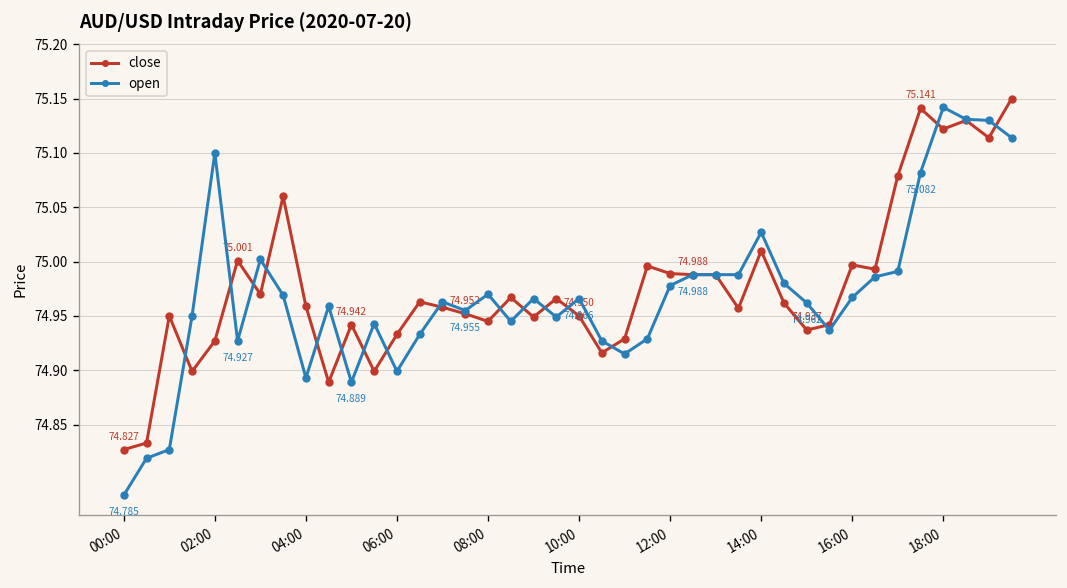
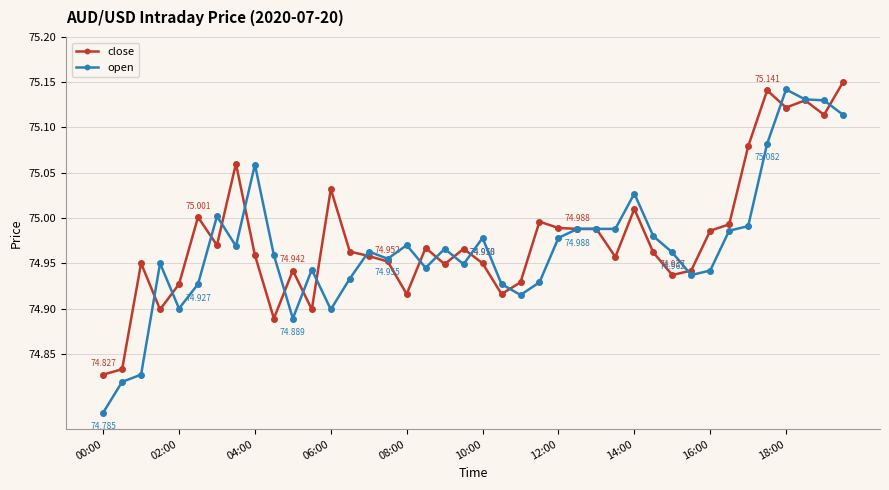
open, 02:00: 75.1 -> 74.9
open, 04:00: 74.89 -> 75.06
close, 06:00: 74.93 -> 75.03
close, 08:00: 74.95 -> 74.92
open, 10:00: 74.966 -> 74.978
close, 16:00: 75.00 -> 74.99
open, 16:00: 74.97 -> 74.94
